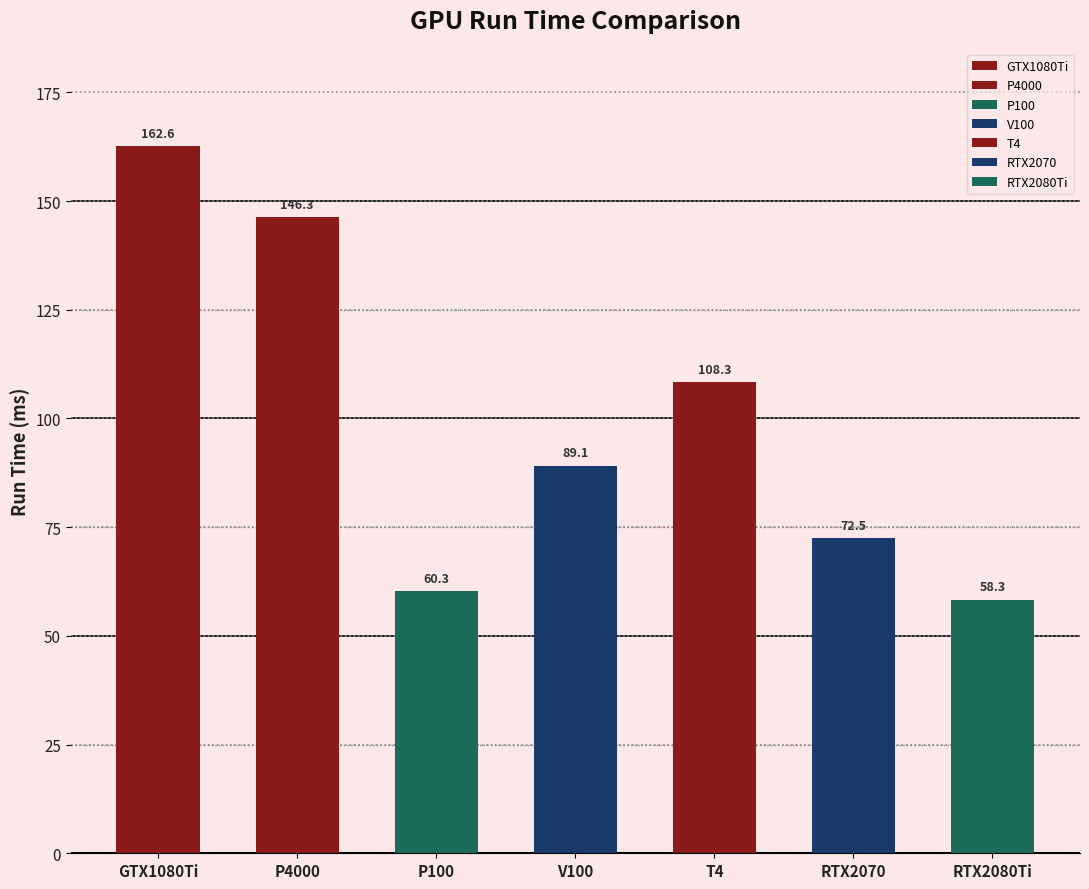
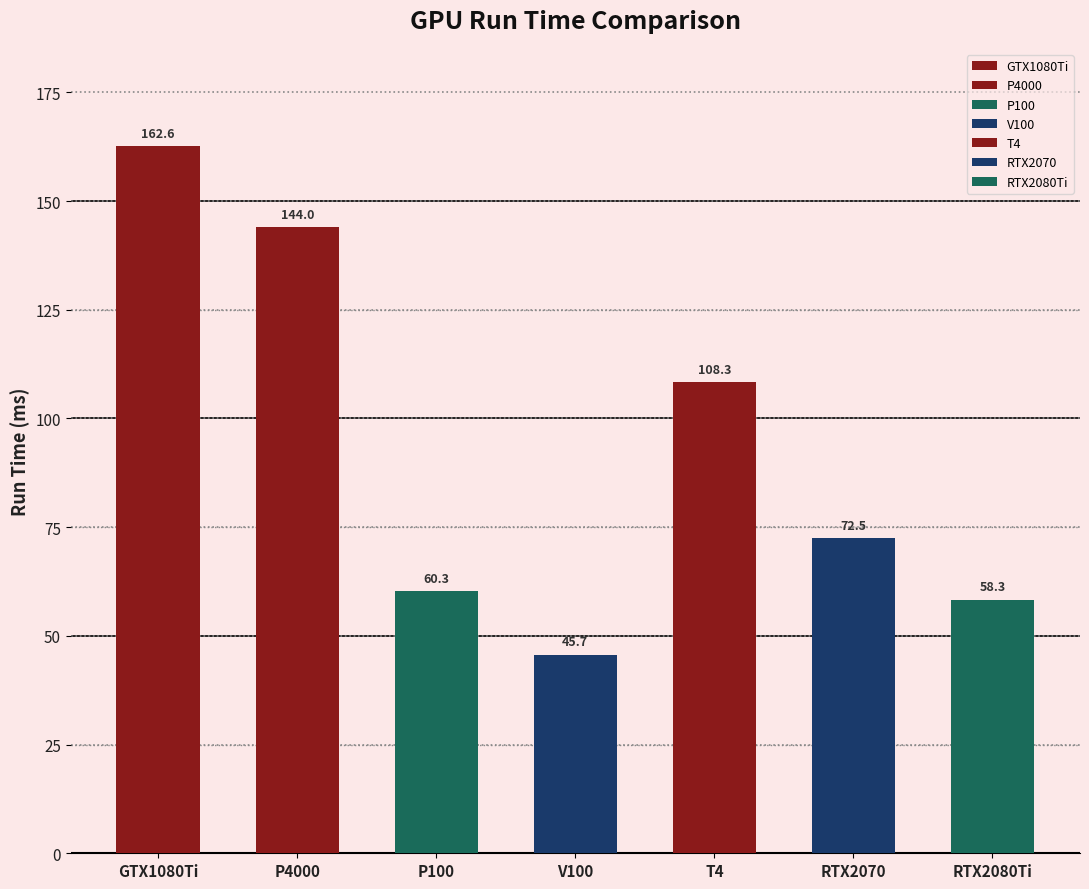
P4000: 146.3 -> 144.0
V100: 89.1 -> 45.7
